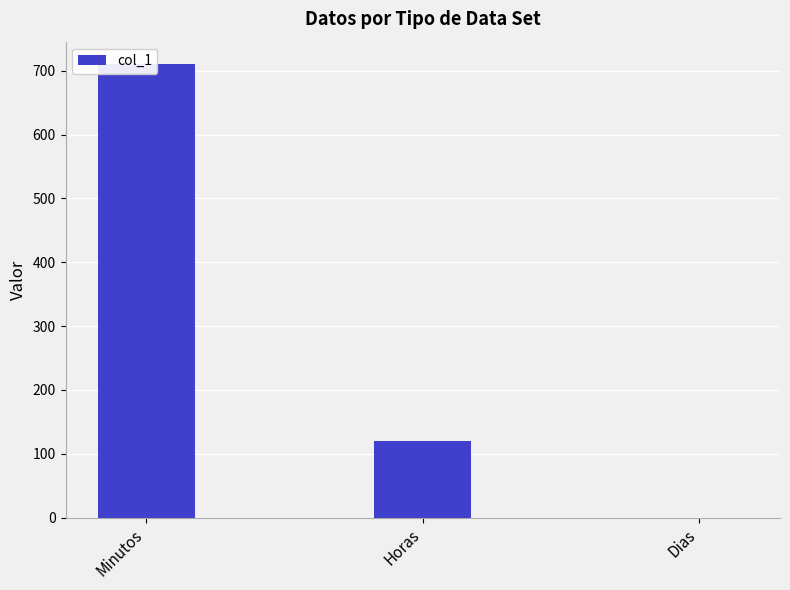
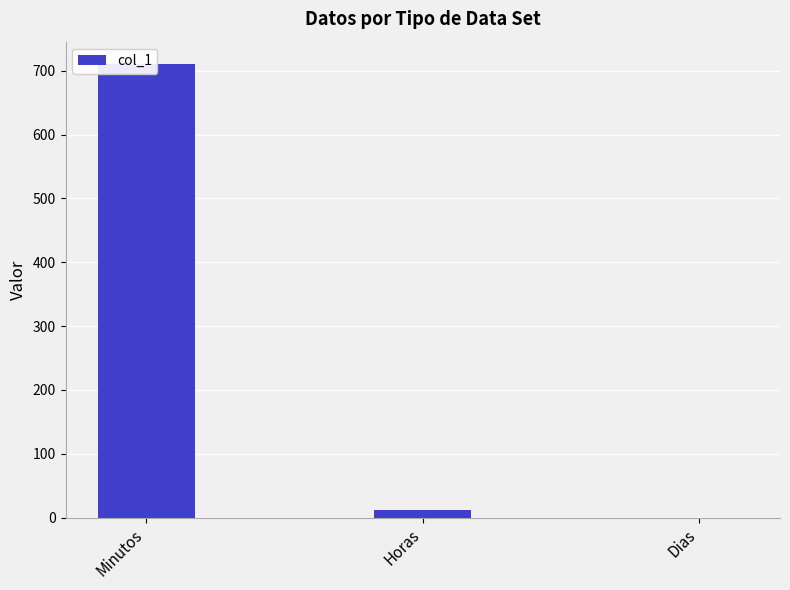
Horas: 120 -> 10
